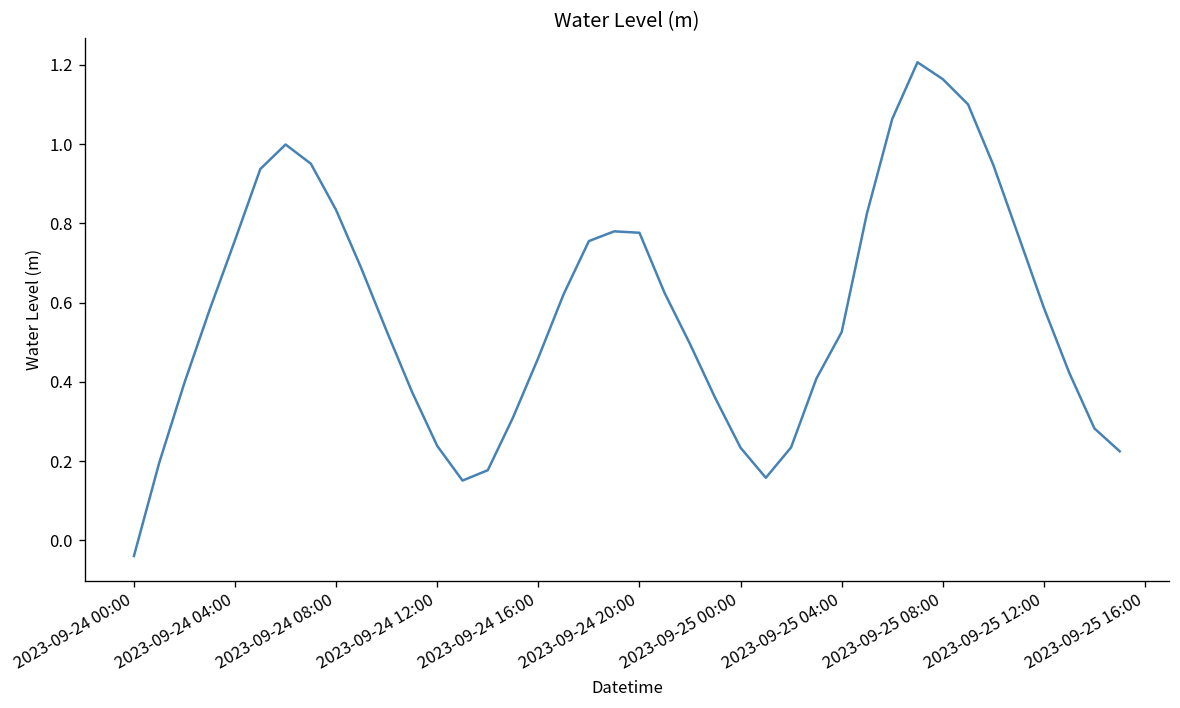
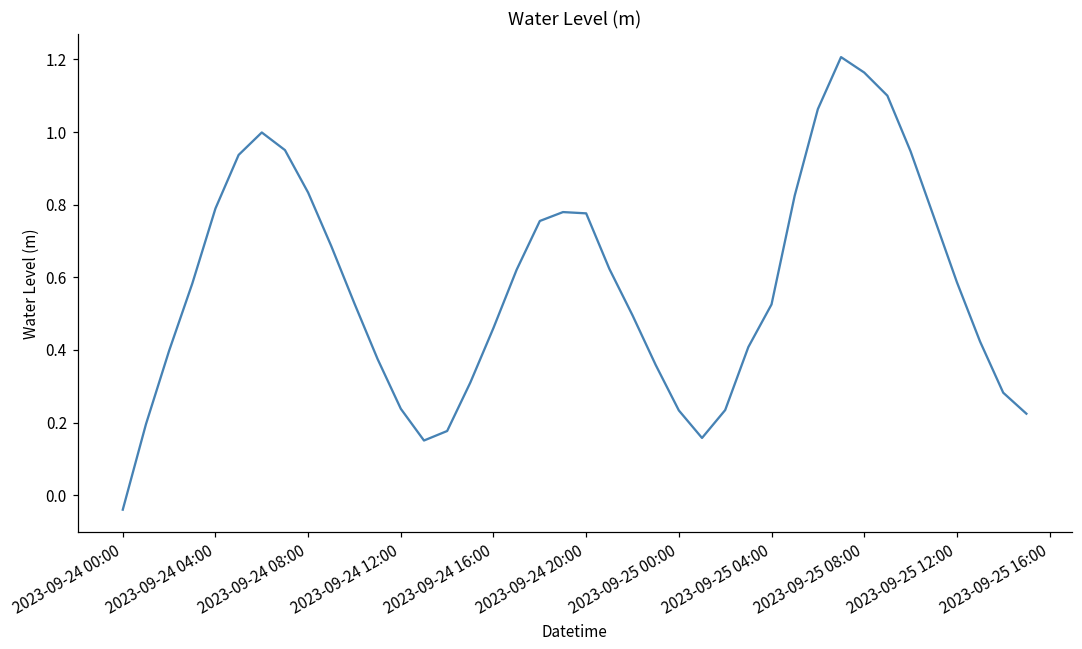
2023-09-24 04:00: 0.76 -> 0.79
